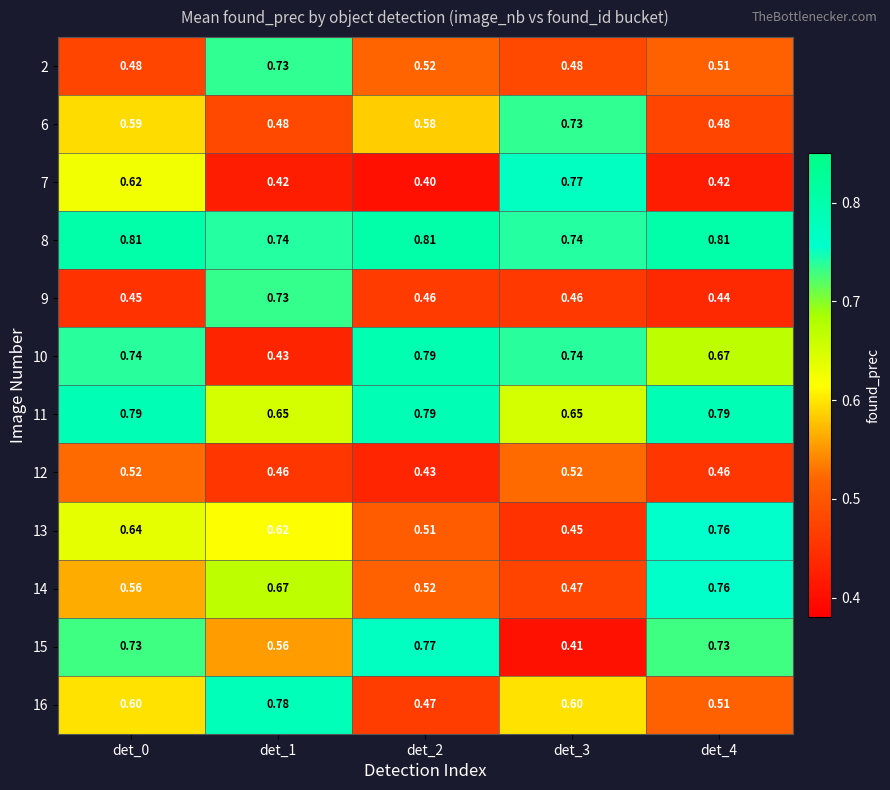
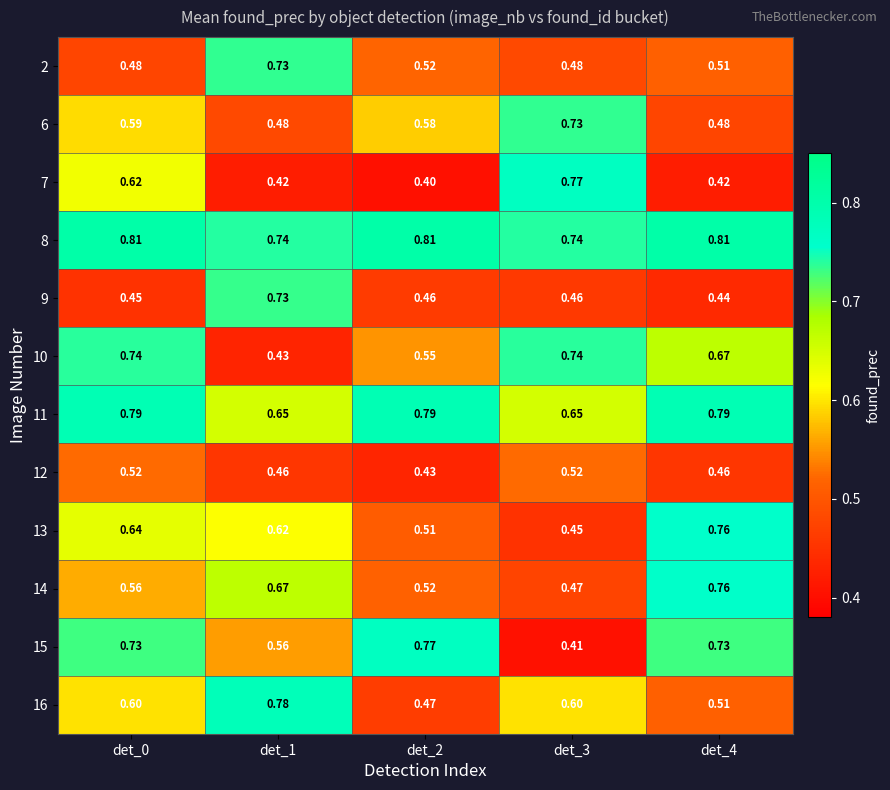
10, det_2: 0.79 -> 0.55
